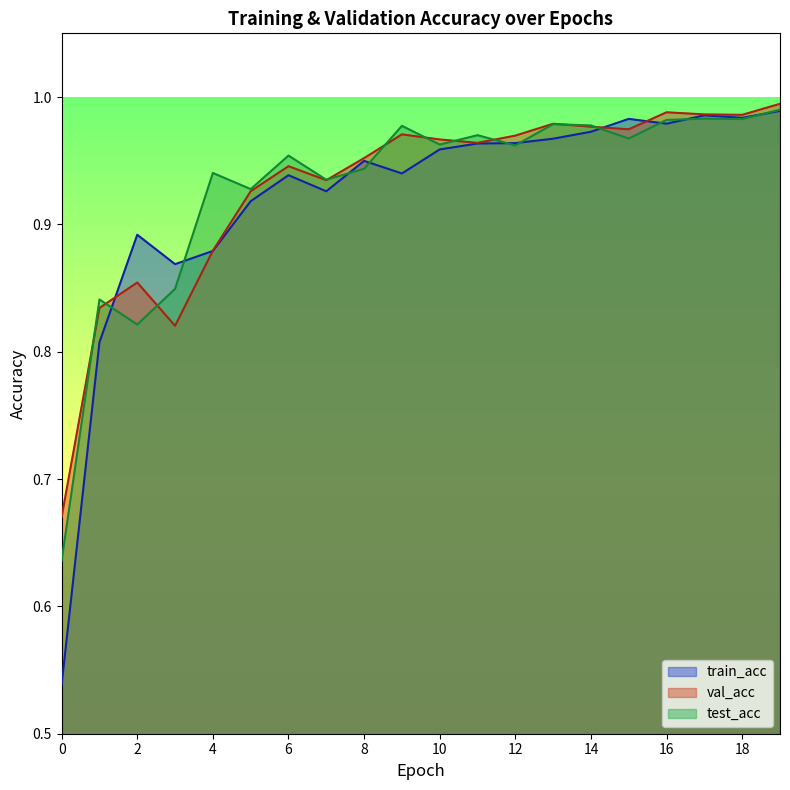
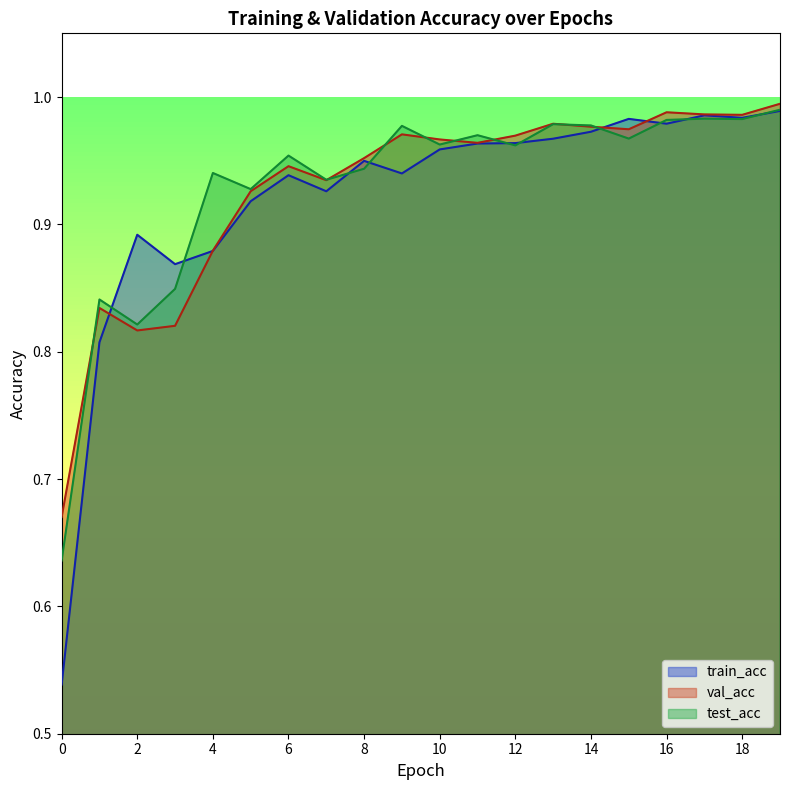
val_acc, 2: 0.854 -> 0.817
